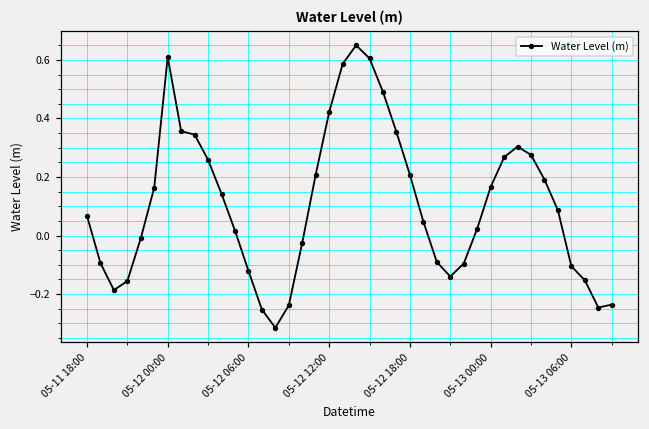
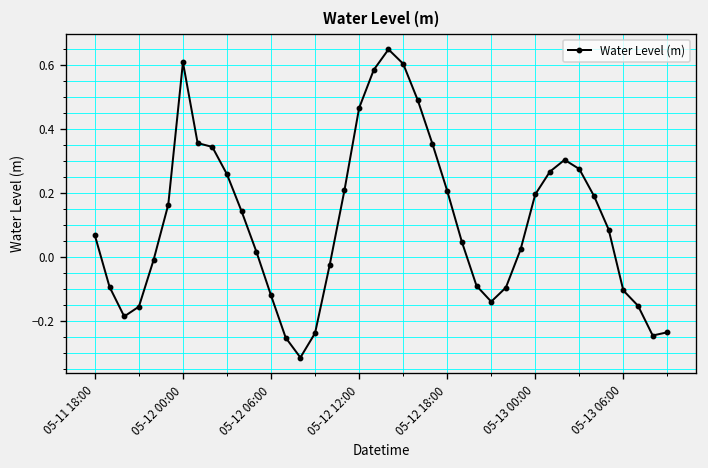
05-12 12:00: 0.42 -> 0.47
05-13 00:00: 0.17 -> 0.20
